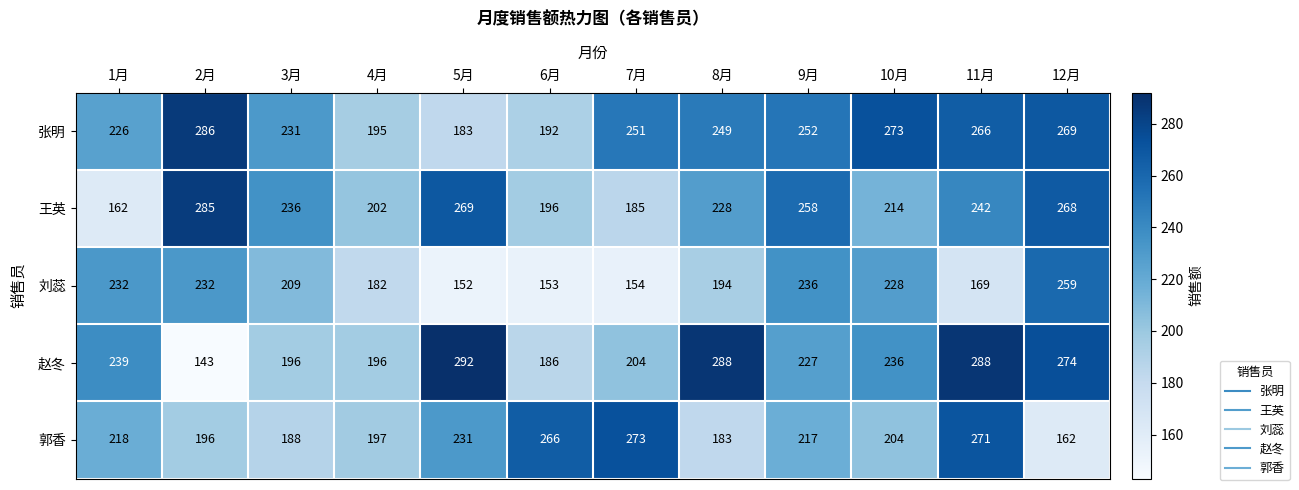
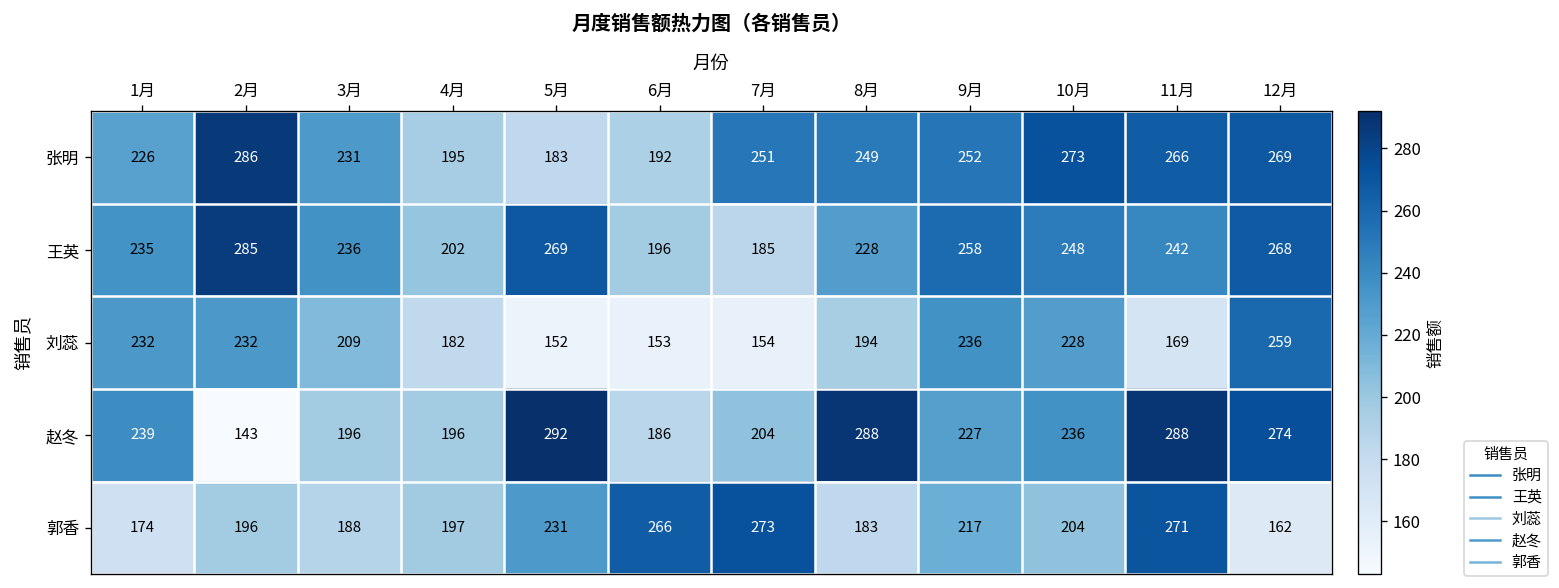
王英, 1月: 162 -> 235
王英, 10月: 214 -> 248
郭香, 1月: 218 -> 174
